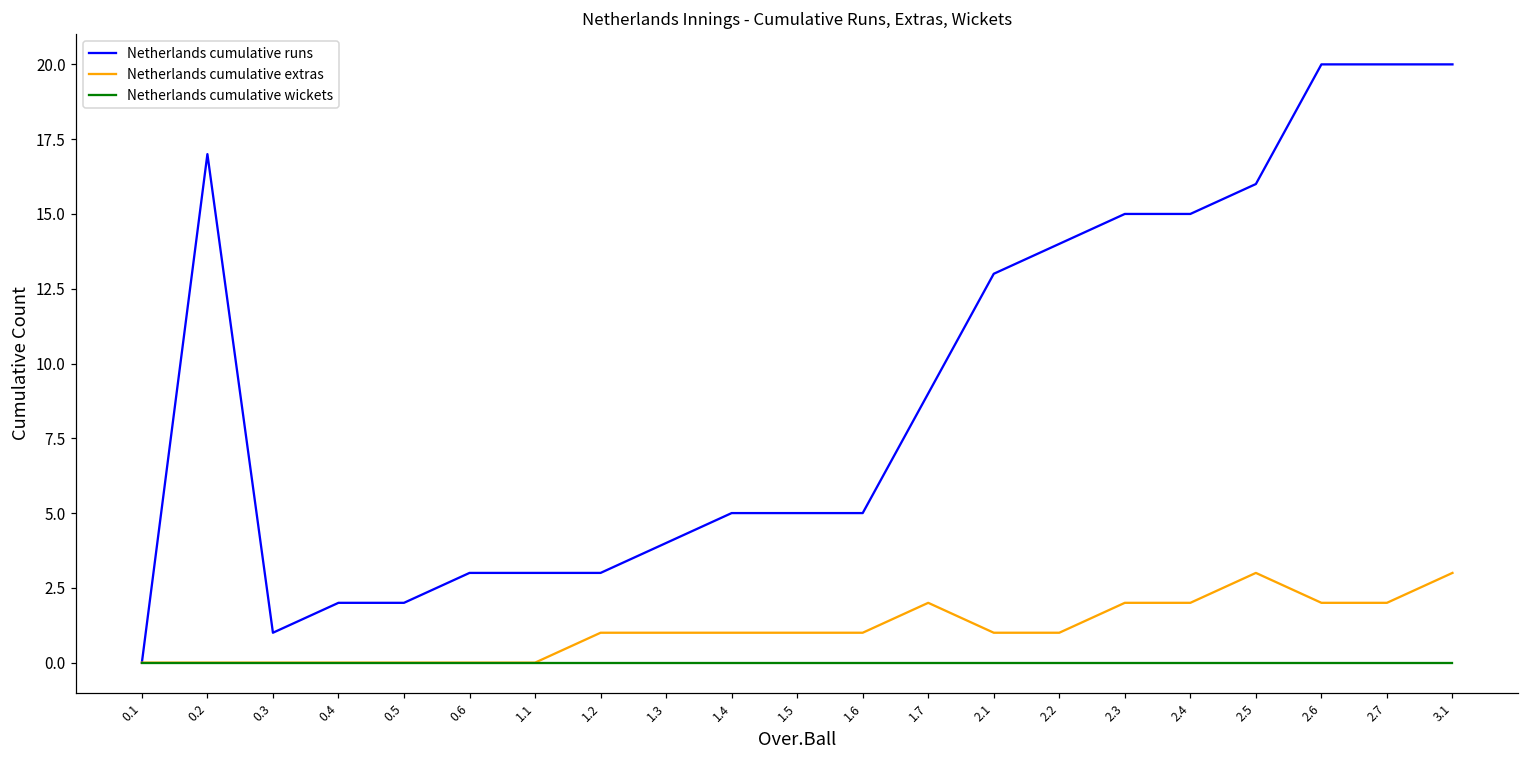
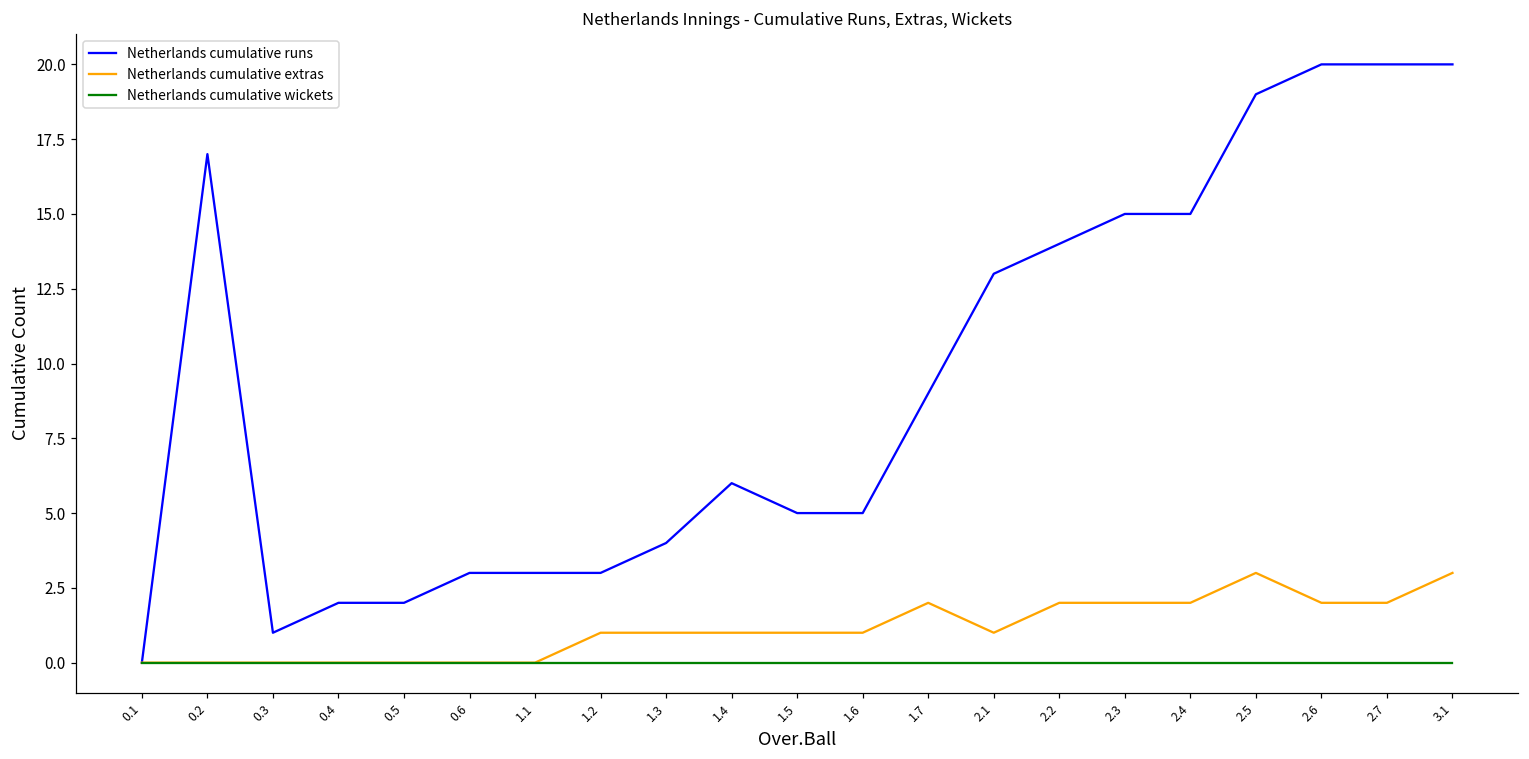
Netherlands cumulative runs, 1.4: 5 -> 6
Netherlands cumulative extras, 2.2: 1 -> 2
Netherlands cumulative runs, 2.5: 16 -> 19
